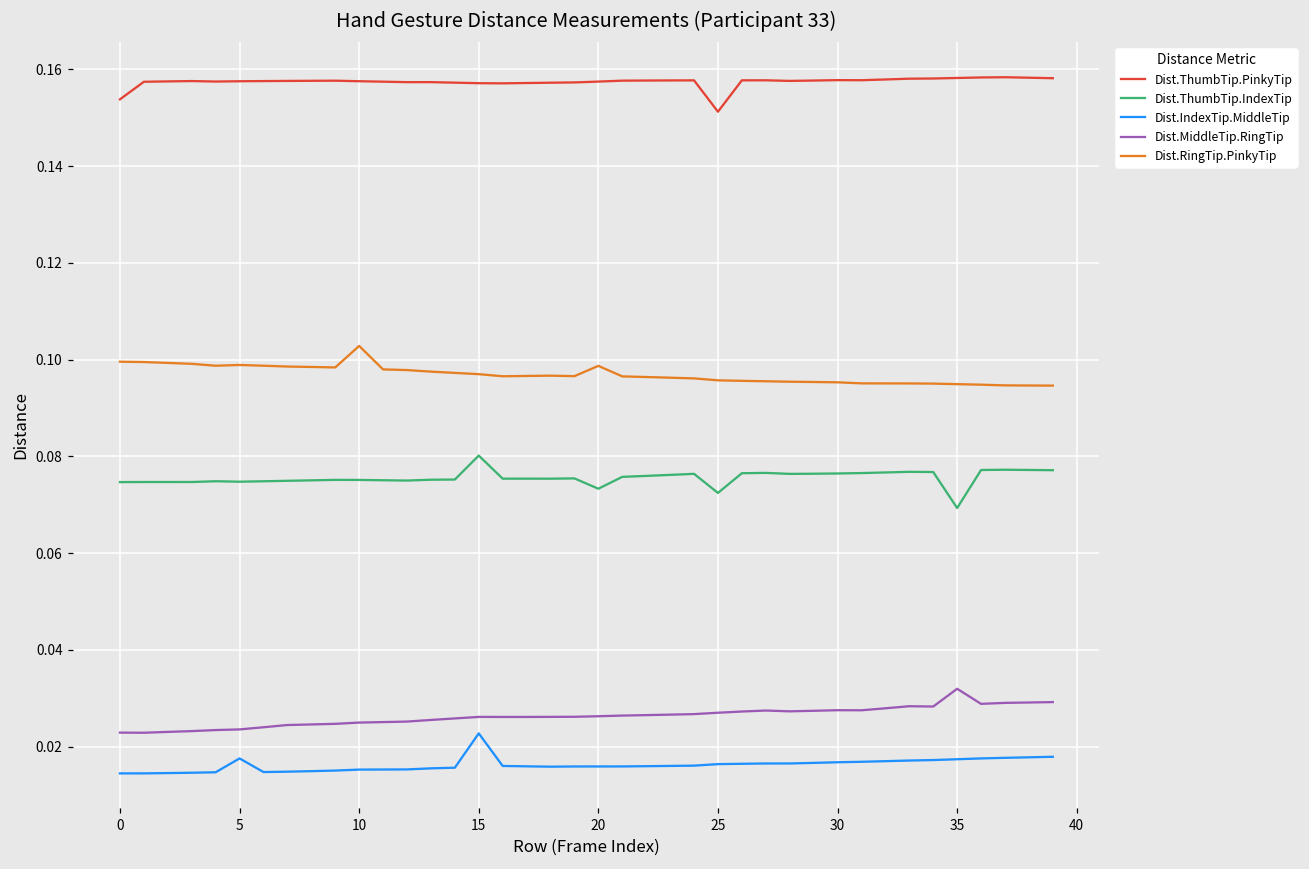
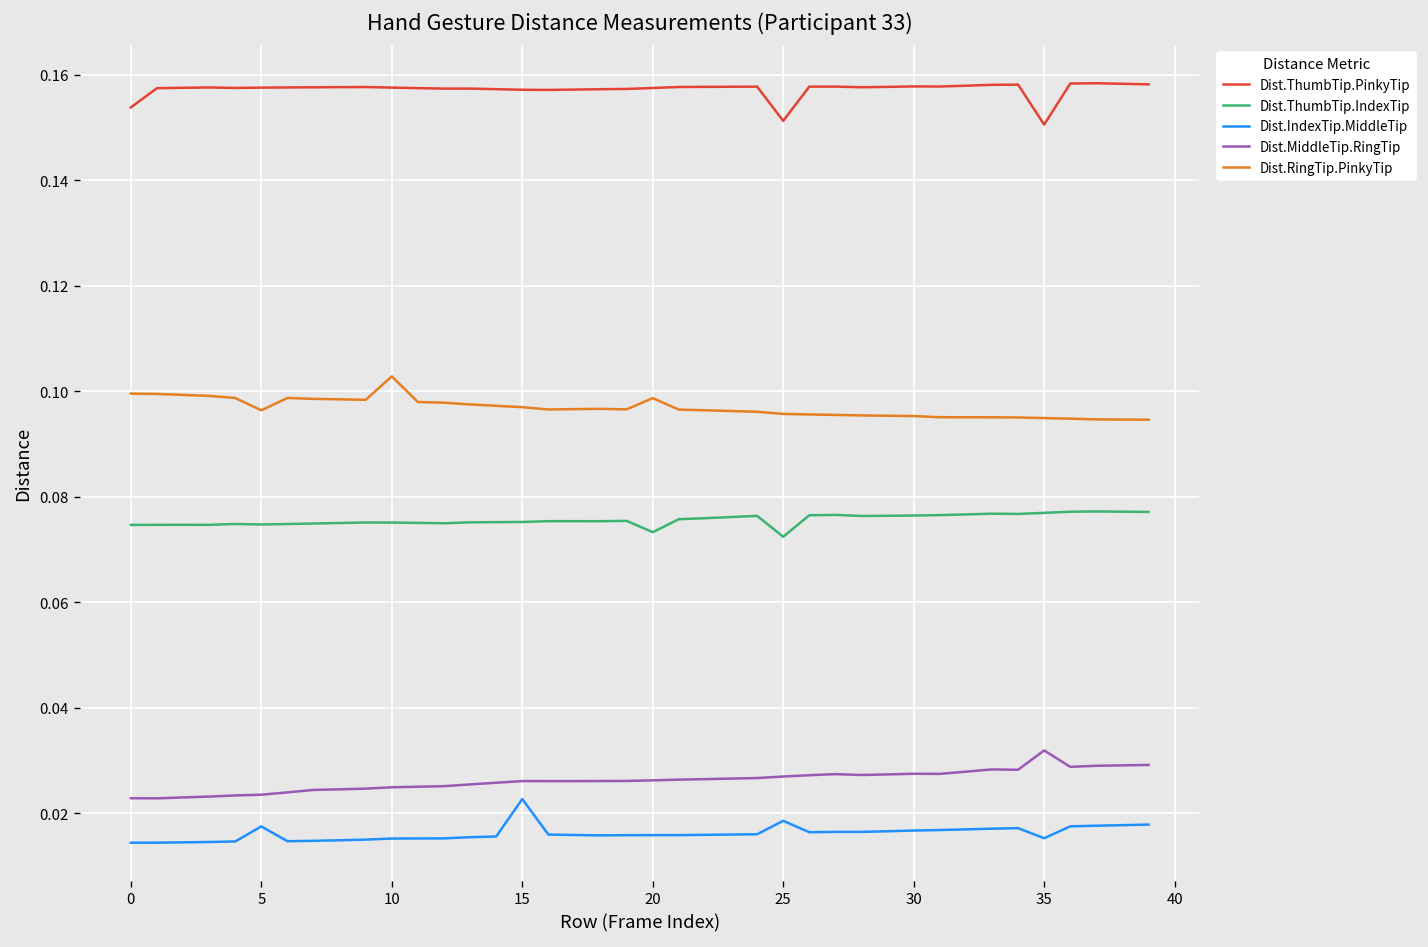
Dist.RingTip.PinkyTip, 5: 0.099 -> 0.096
Dist.ThumbTip.IndexTip, 15: 0.080 -> 0.075
Dist.IndexTip.MiddleTip, 25: 0.016 -> 0.019
Dist.ThumbTip.PinkyTip, 35: 0.158 -> 0.151
Dist.ThumbTip.IndexTip, 35: 0.069 -> 0.077
Dist.IndexTip.MiddleTip, 35: 0.017 -> 0.015
